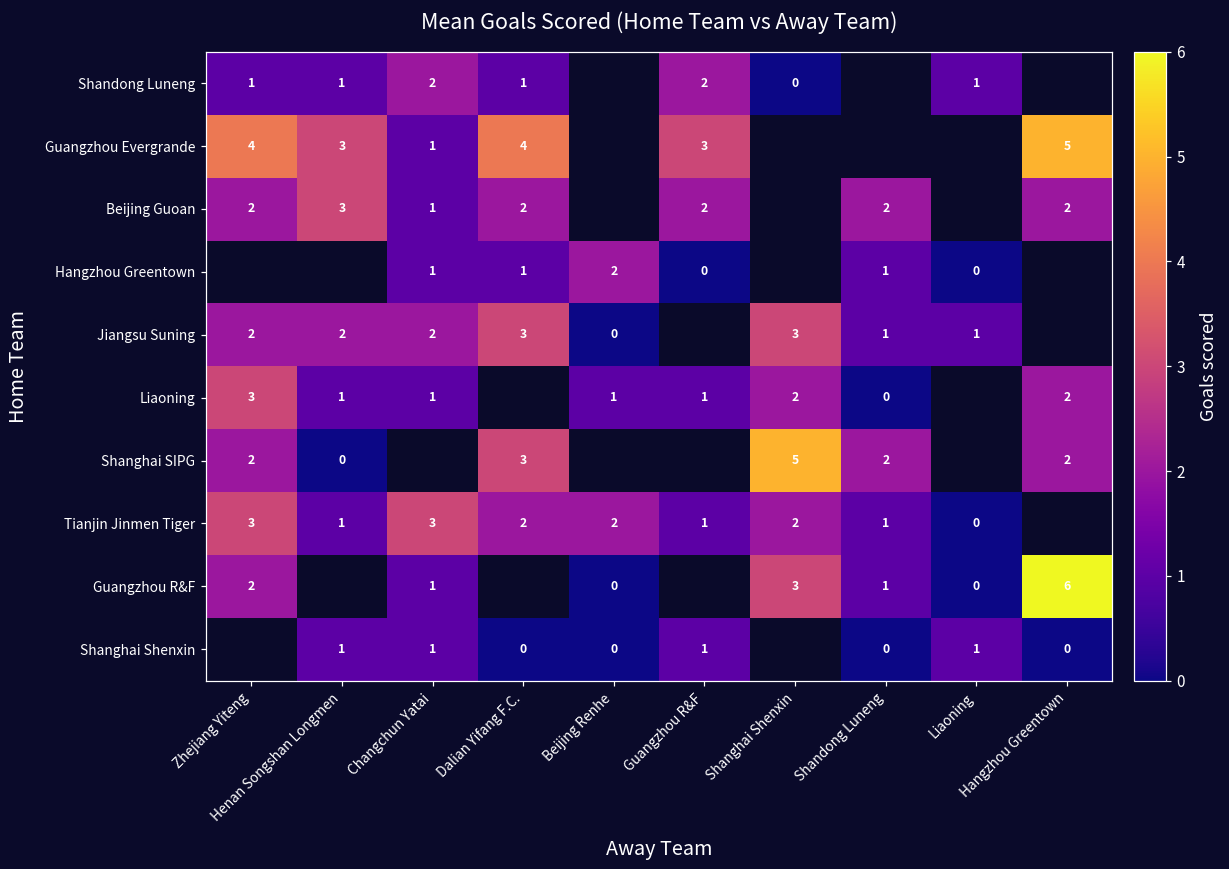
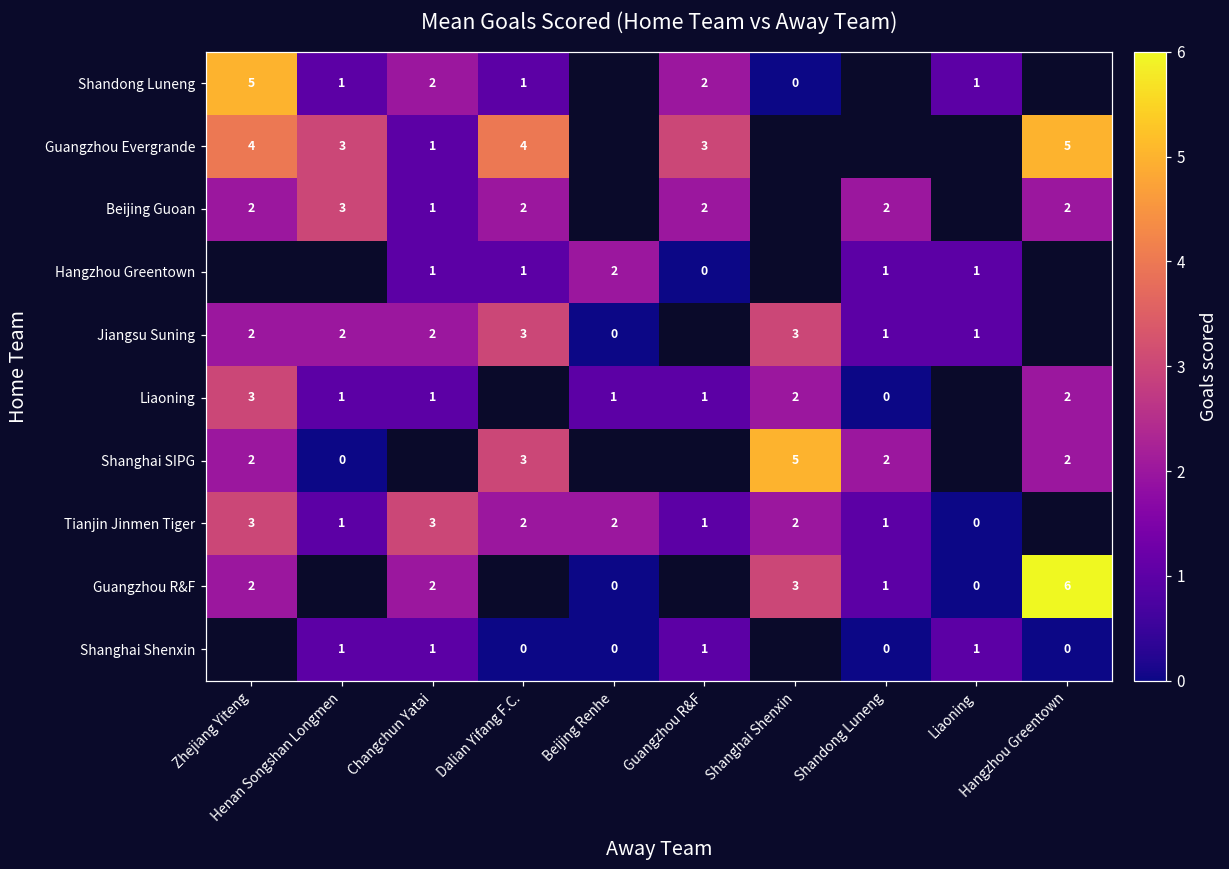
Shandong Luneng, Zhejiang Yiteng: 1 -> 5
Hangzhou Greentown, Liaoning: 0 -> 1
Guangzhou R&F, Changchun Yatai: 1 -> 2
